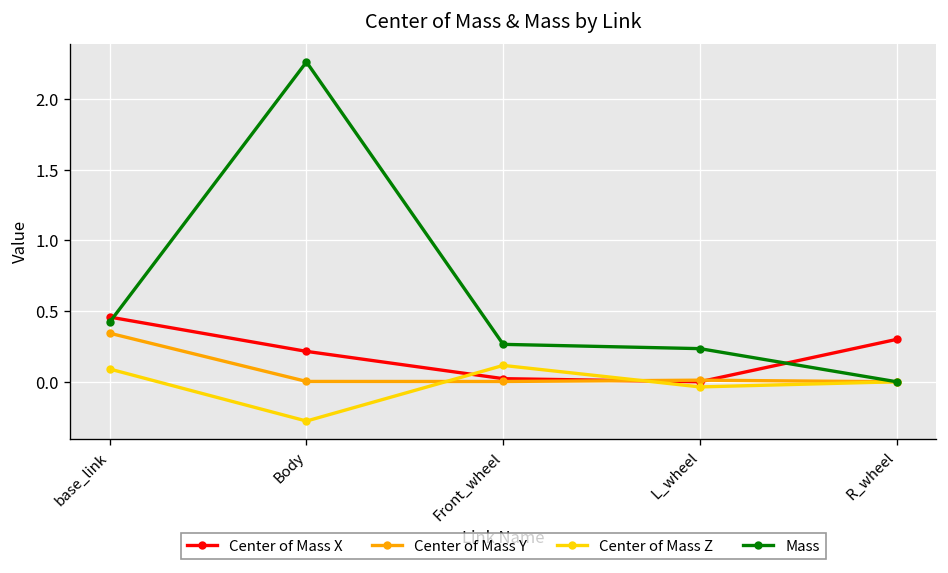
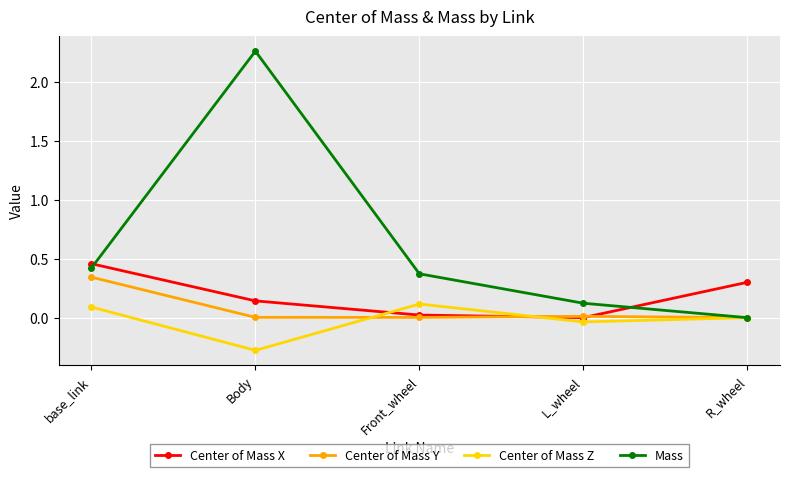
Center of Mass X, Body: 0.22 -> 0.14
Mass, Front_wheel: 0.26 -> 0.37
Mass, L_wheel: 0.23 -> 0.12
